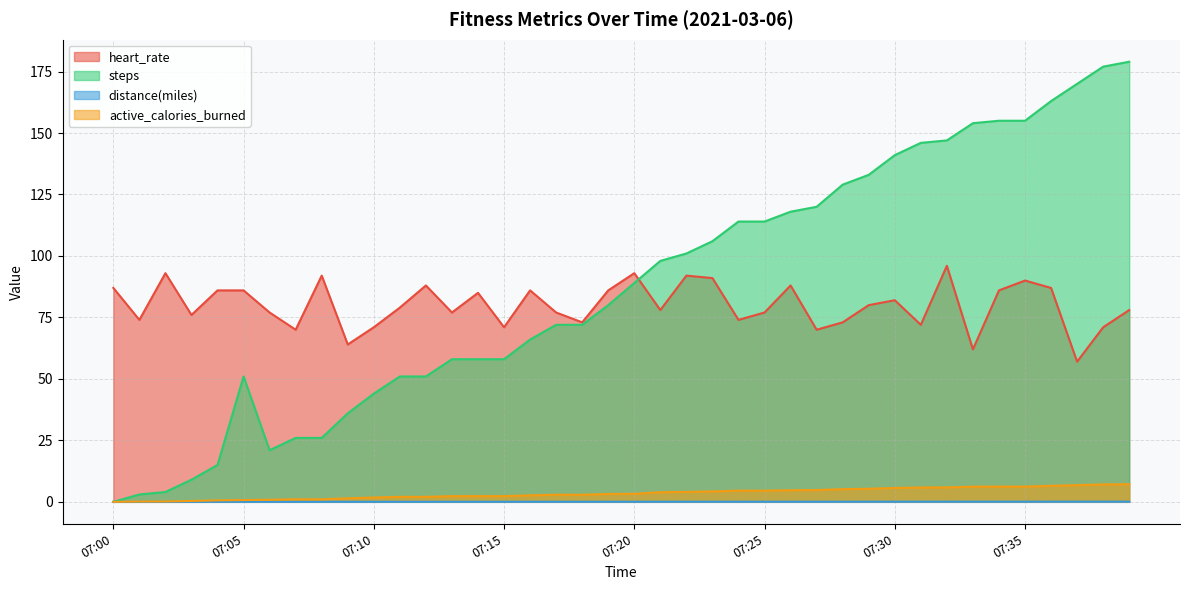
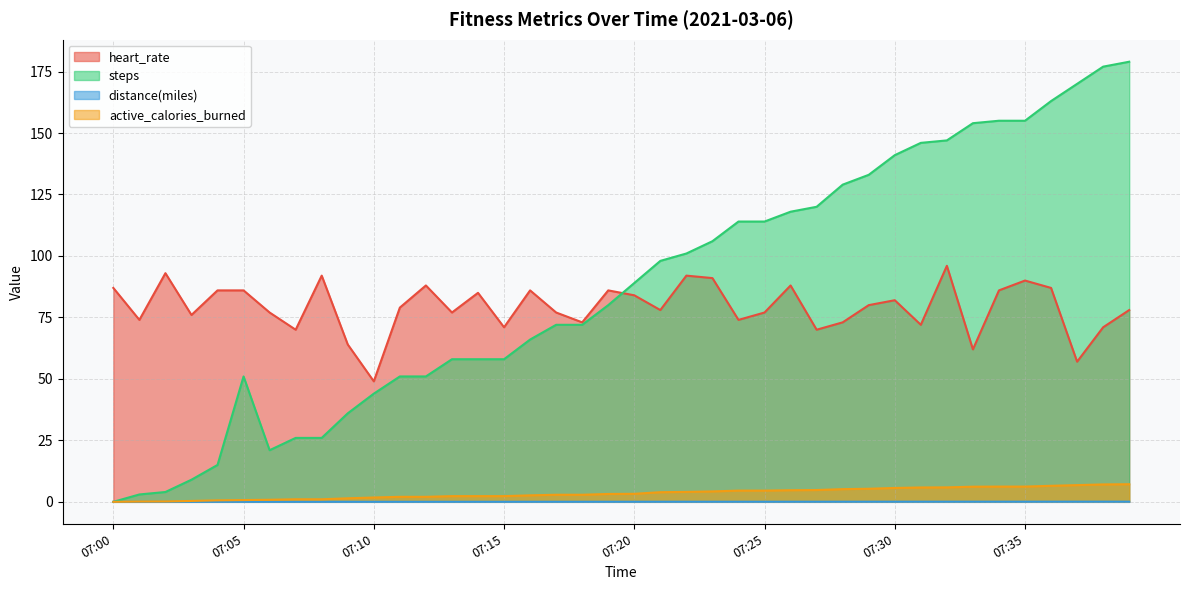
heart_rate, 07:10: 71 -> 49
heart_rate, 07:20: 93 -> 84
